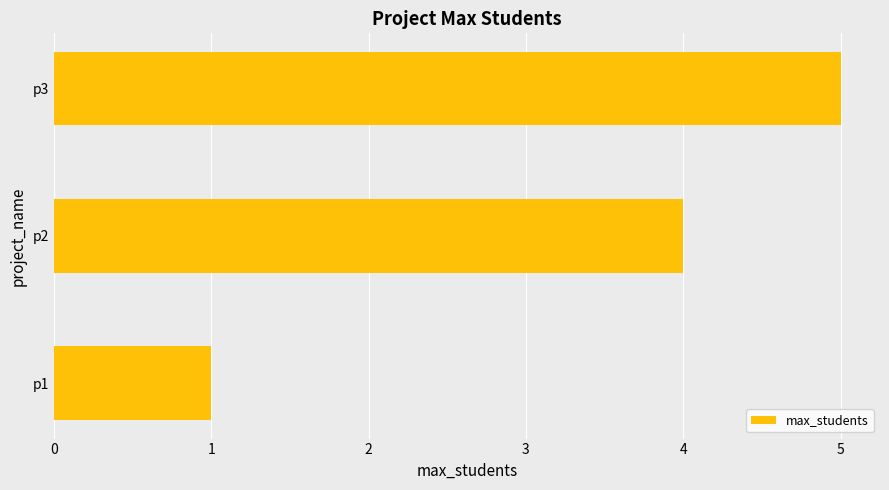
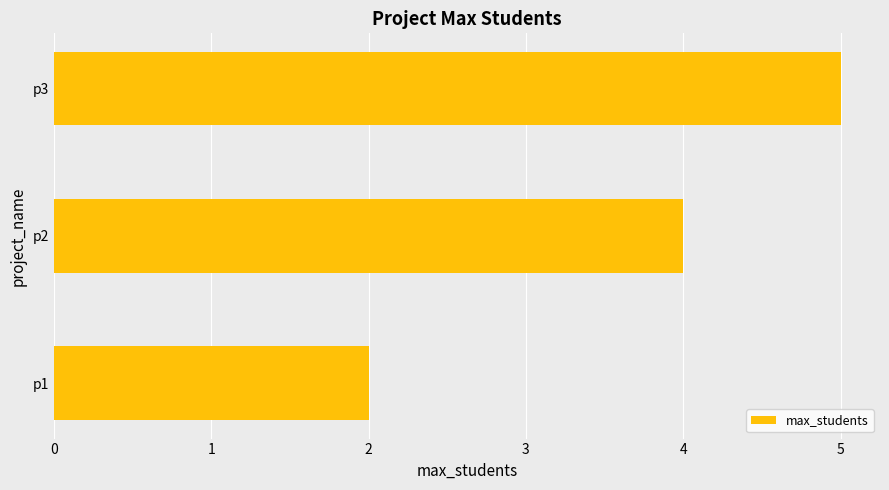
p1: 1 -> 2
